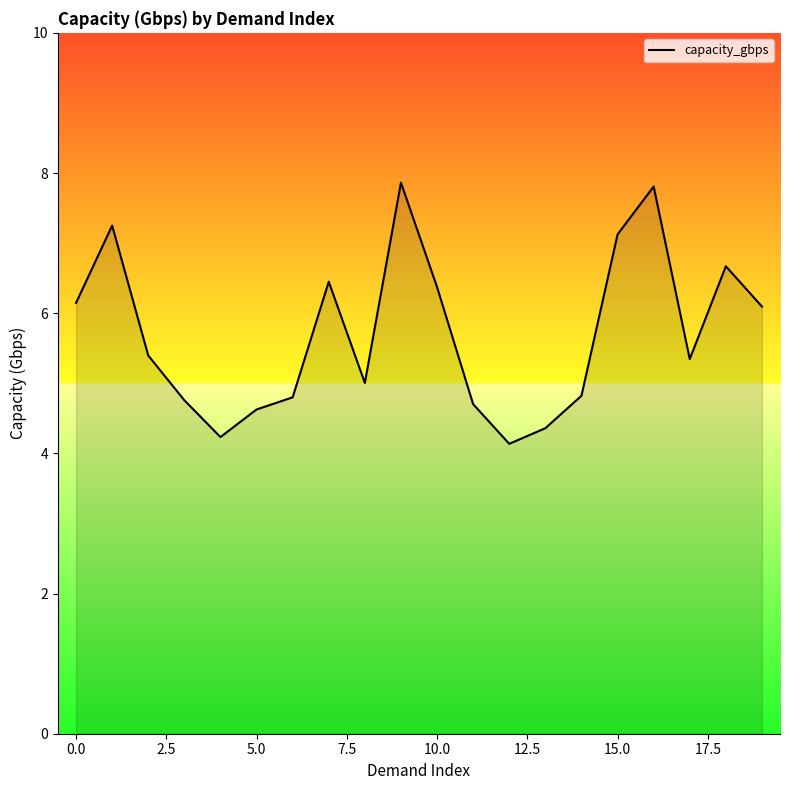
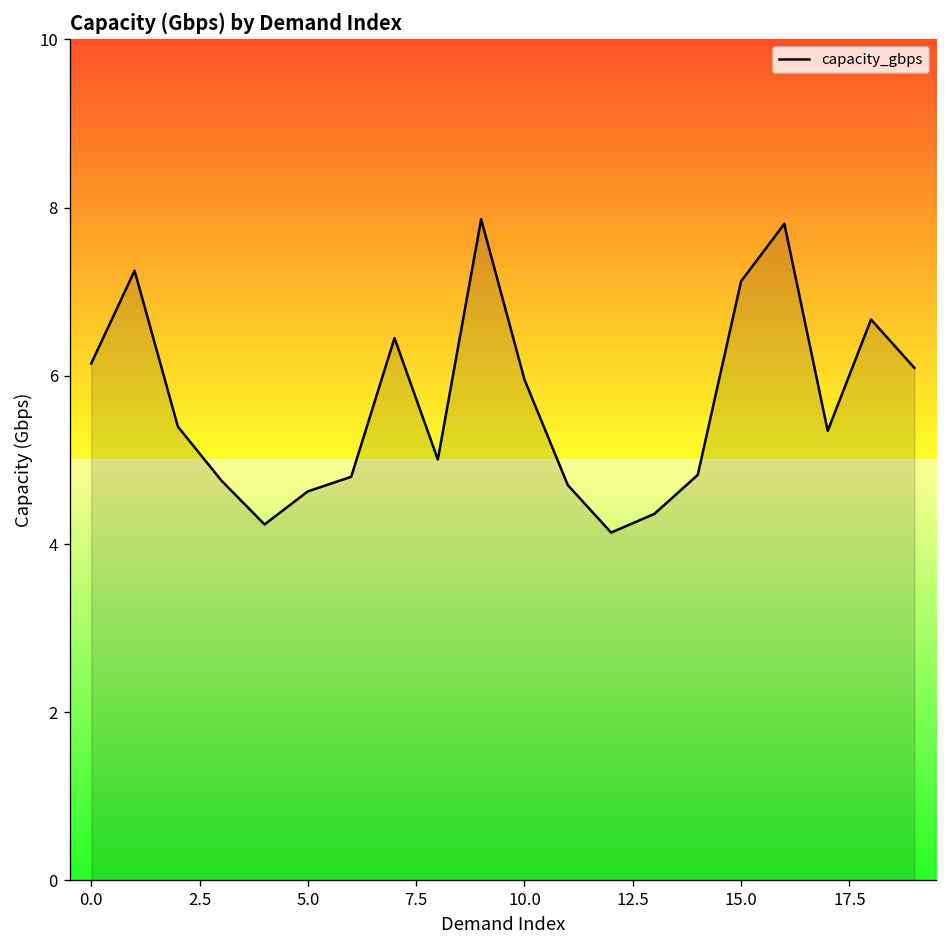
10.0: 6.4 -> 6.0
